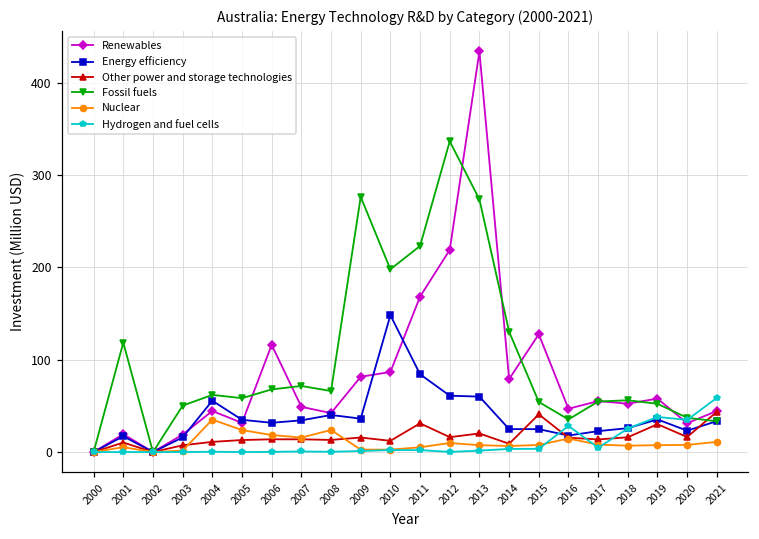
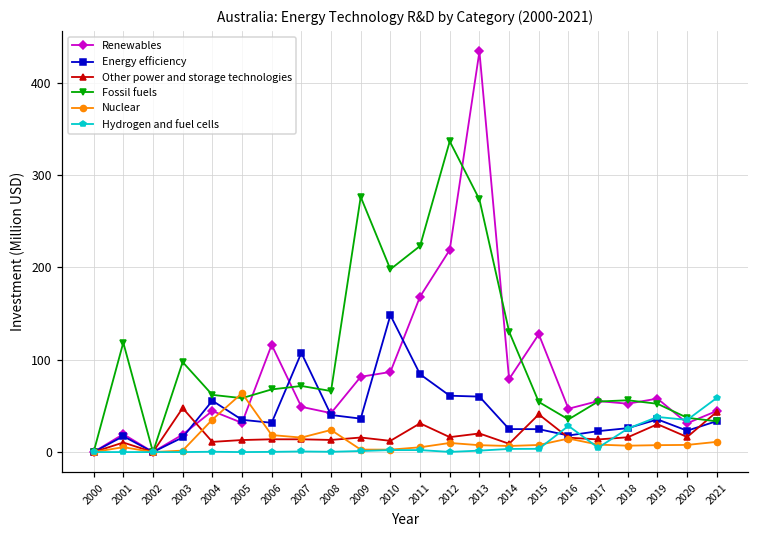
Other power and storage technologies, 2003: 10 -> 50
Fossil fuels, 2003: 50 -> 100
Nuclear, 2005: 20 -> 60
Energy efficiency, 2007: 30 -> 110
